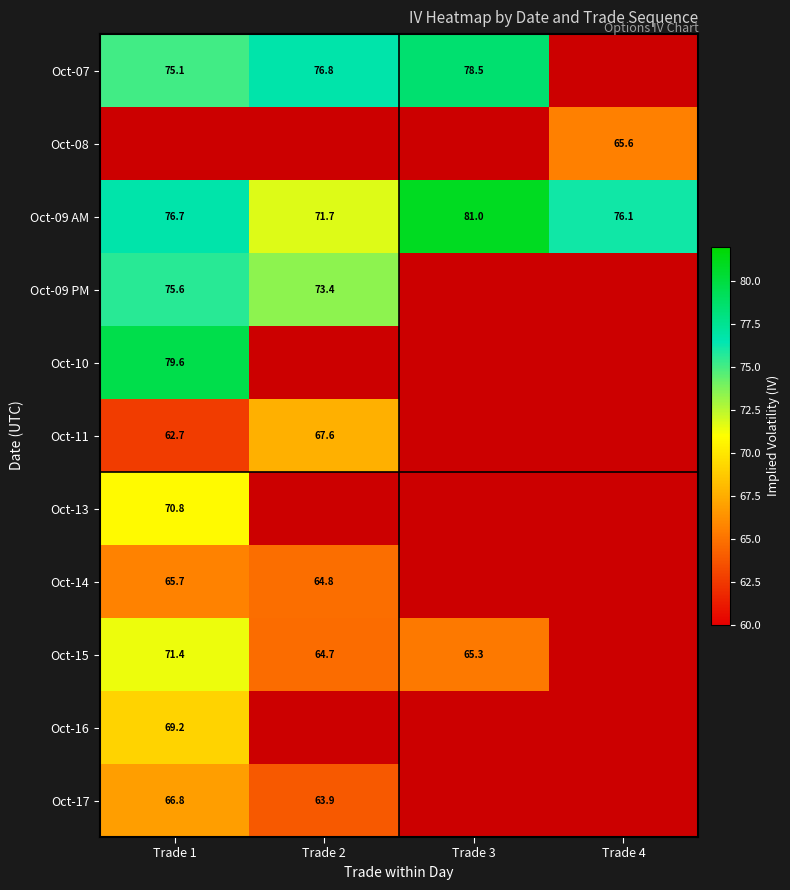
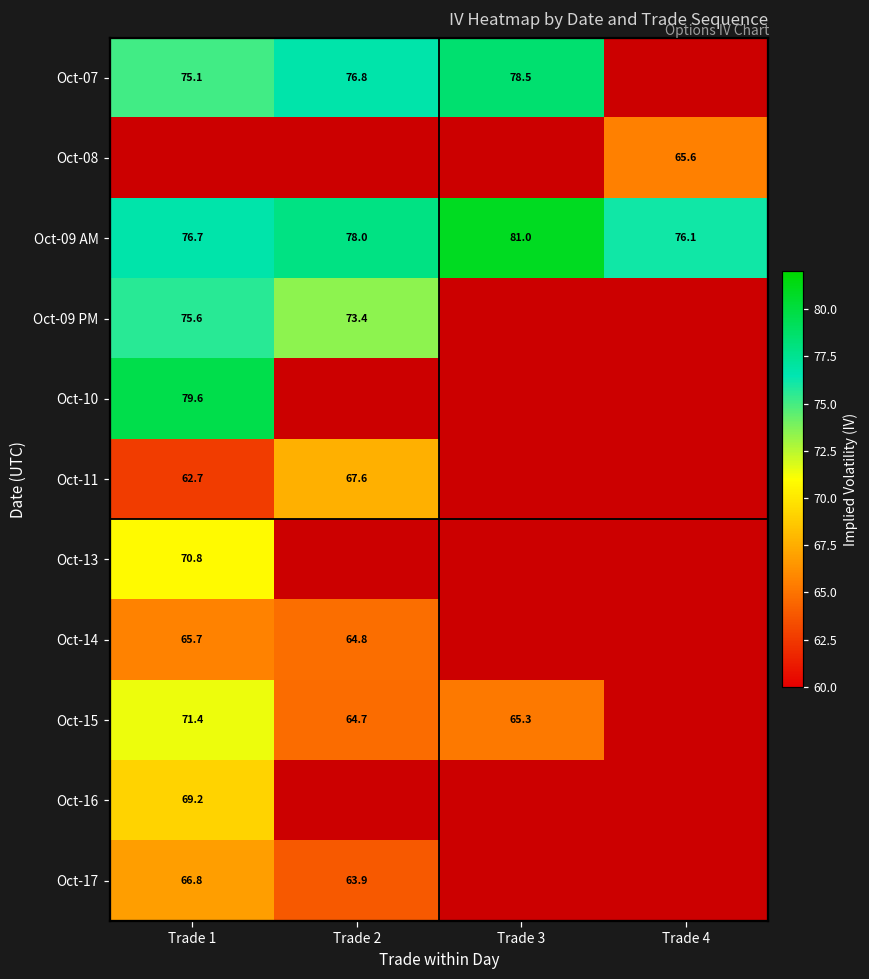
Oct-09 AM, Trade 2: 71.7 -> 78.0
